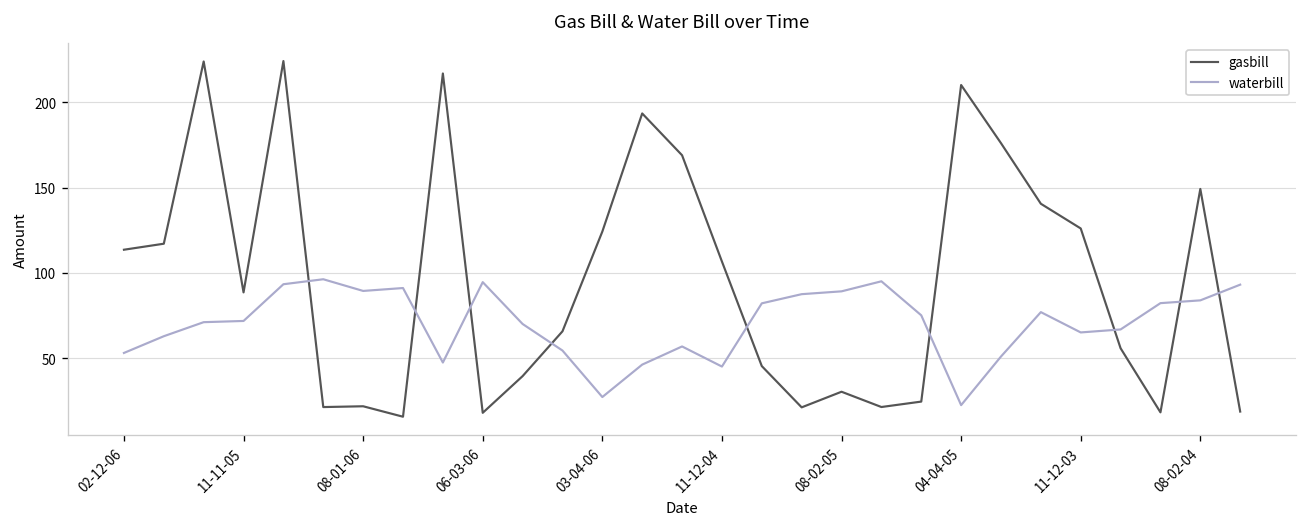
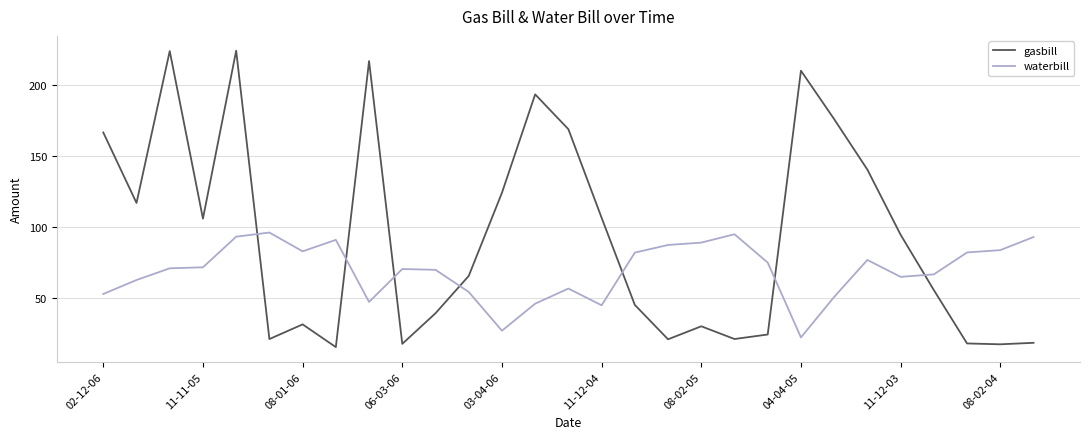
gasbill, 02-12-06: 114 -> 167
gasbill, 11-11-05: 89 -> 106
gasbill, 08-01-06: 22 -> 32
waterbill, 08-01-06: 89 -> 83
waterbill, 06-03-06: 95 -> 71
gasbill, 11-12-03: 126 -> 95
gasbill, 08-02-04: 149 -> 18
